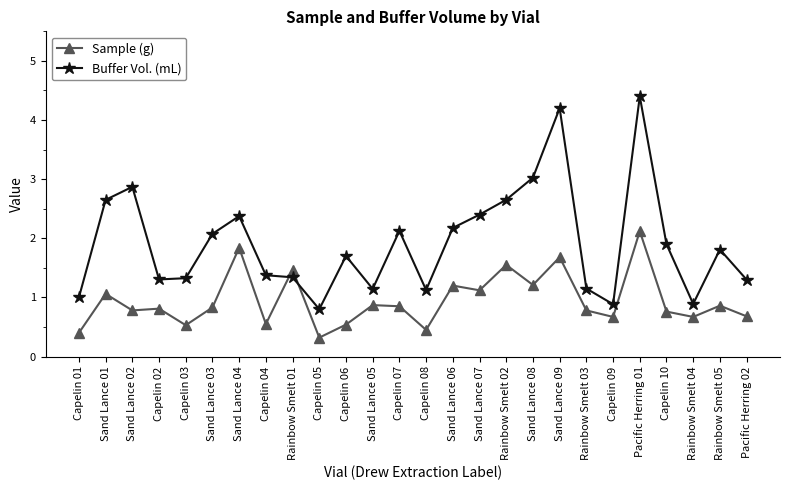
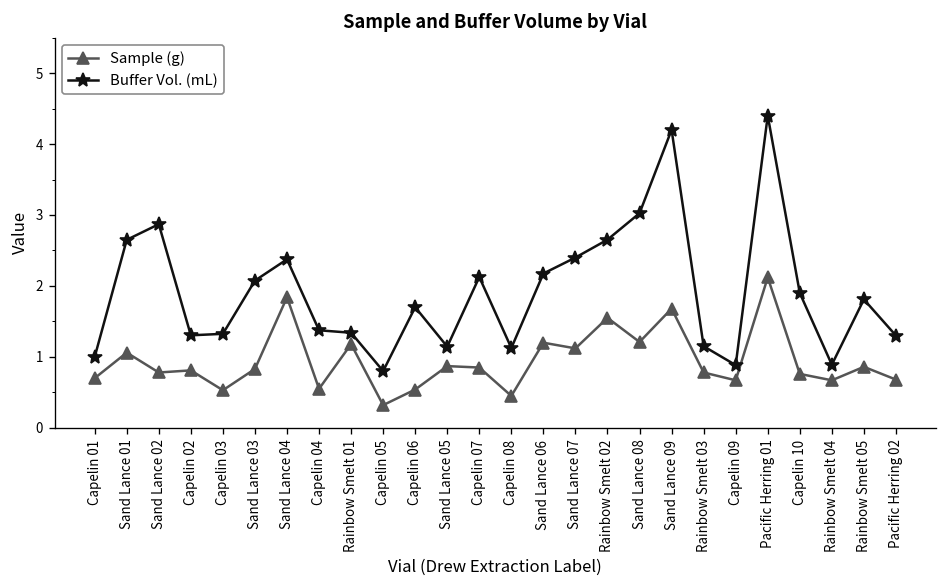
Sample (g), Capelin 01: 0.4 -> 0.7
Sample (g), Rainbow Smelt 01: 1.5 -> 1.2
